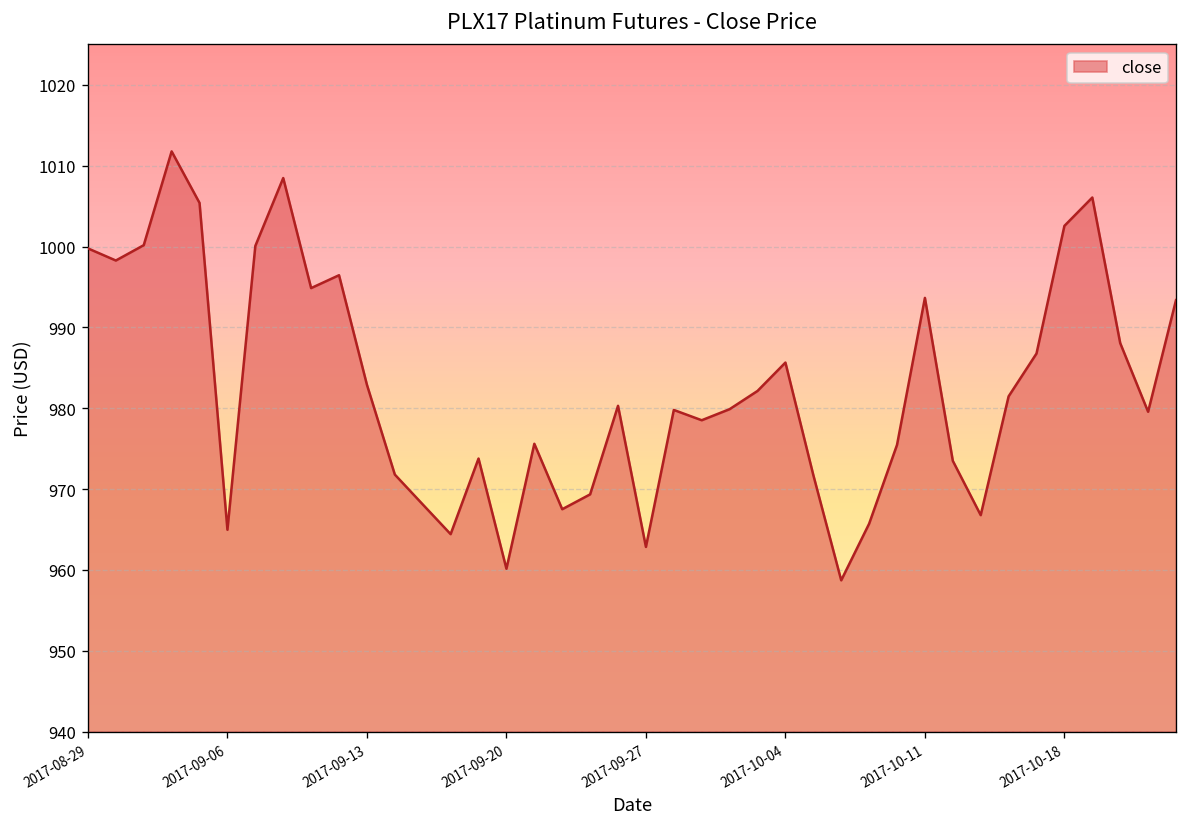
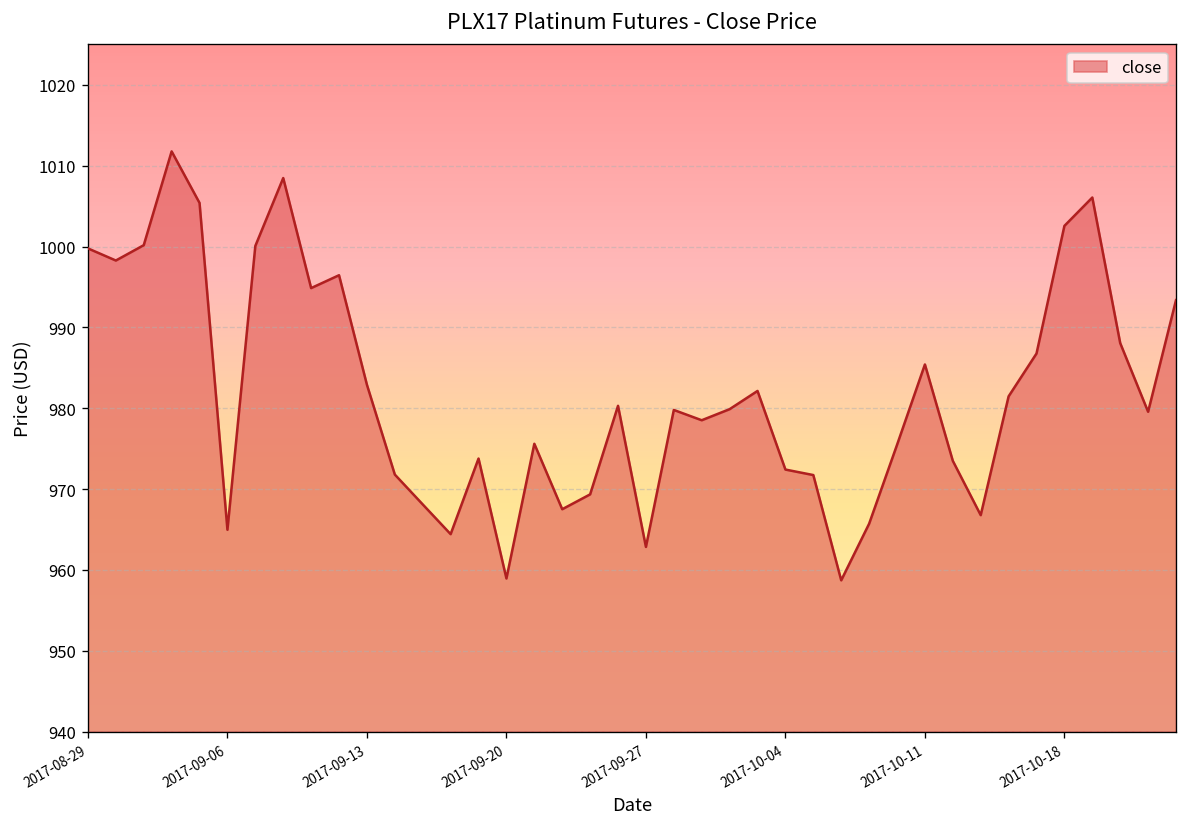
2017-09-20: 960 -> 959
2017-10-04: 986 -> 972
2017-10-11: 994 -> 985
